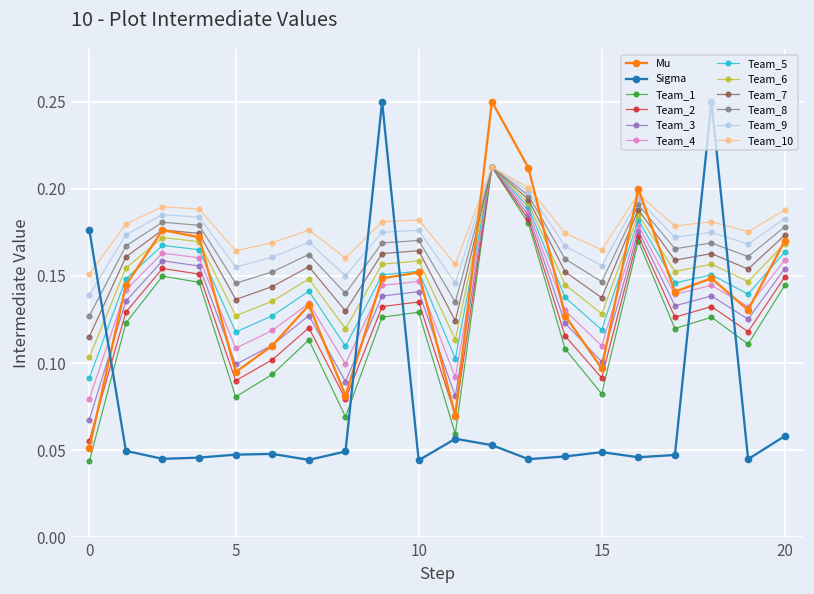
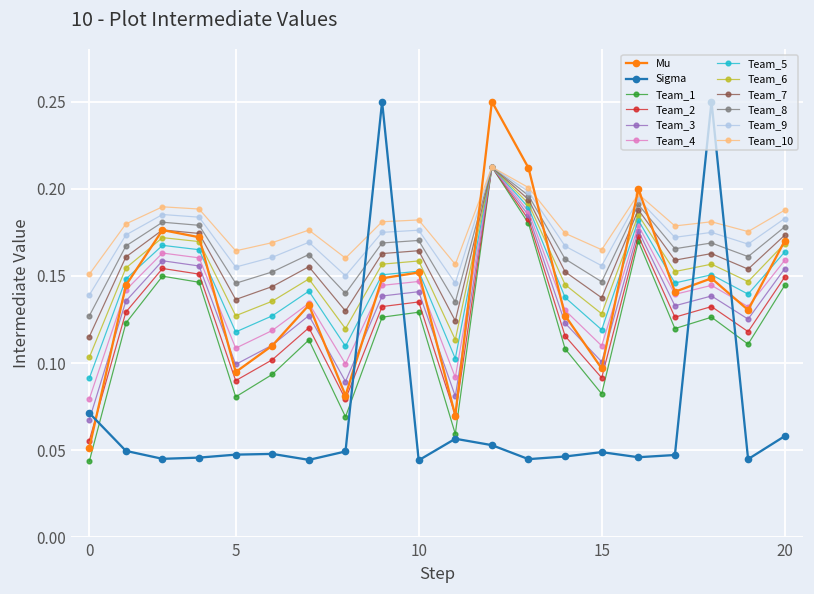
Sigma, 0: 0.176 -> 0.071
